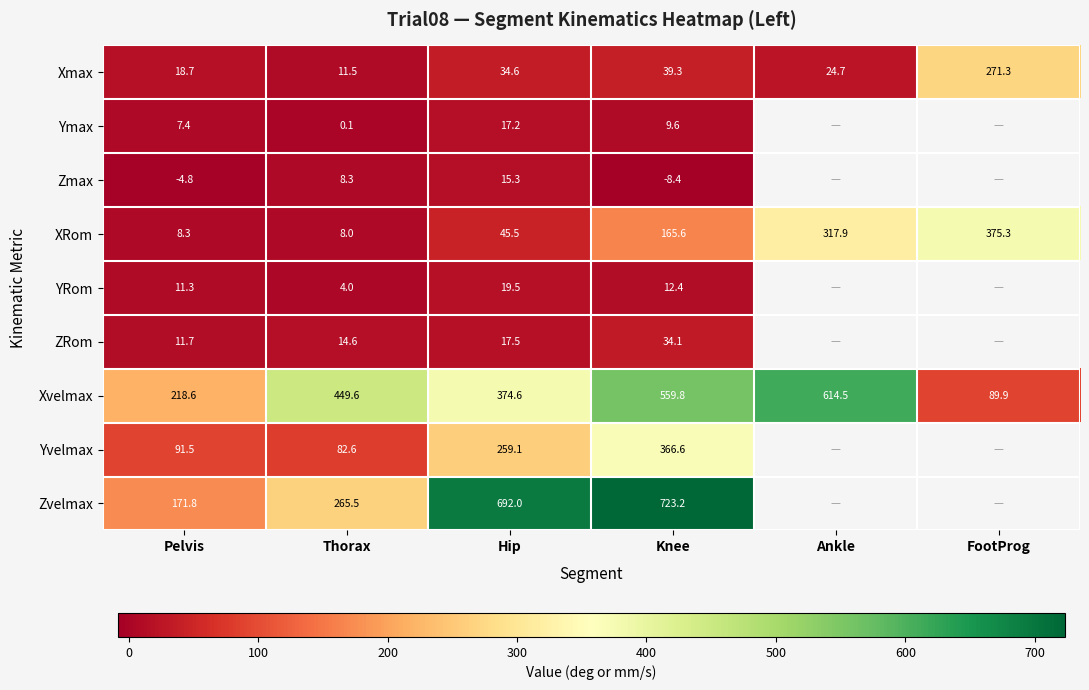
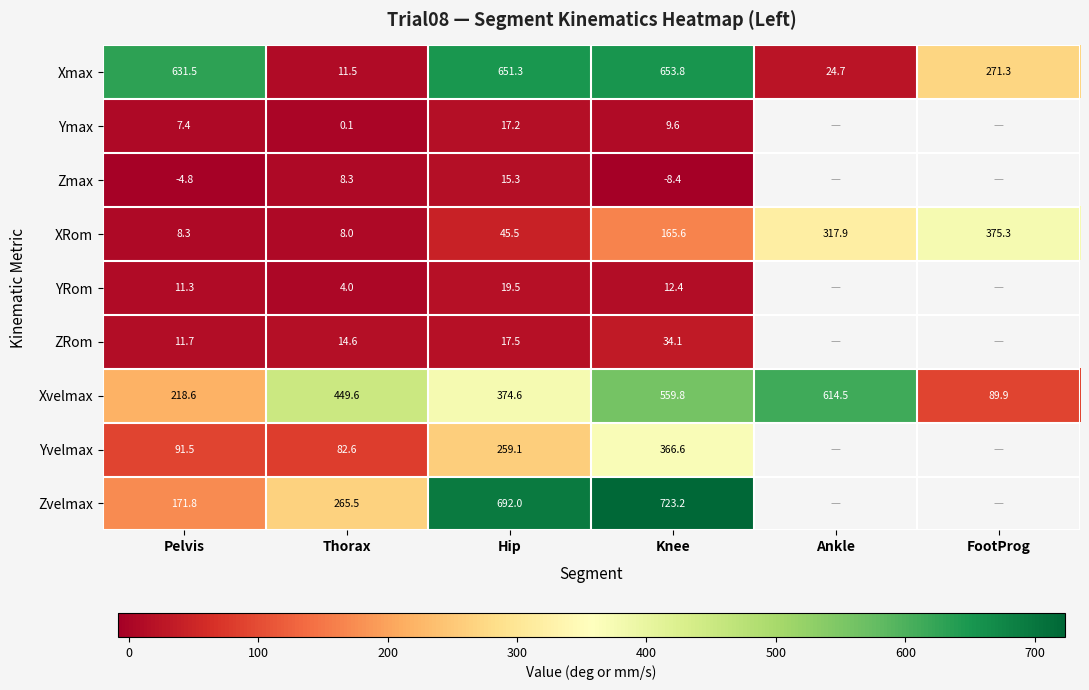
Xmax, Pelvis: 18.7 -> 631.5
Xmax, Hip: 34.6 -> 651.3
Xmax, Knee: 39.3 -> 653.8
